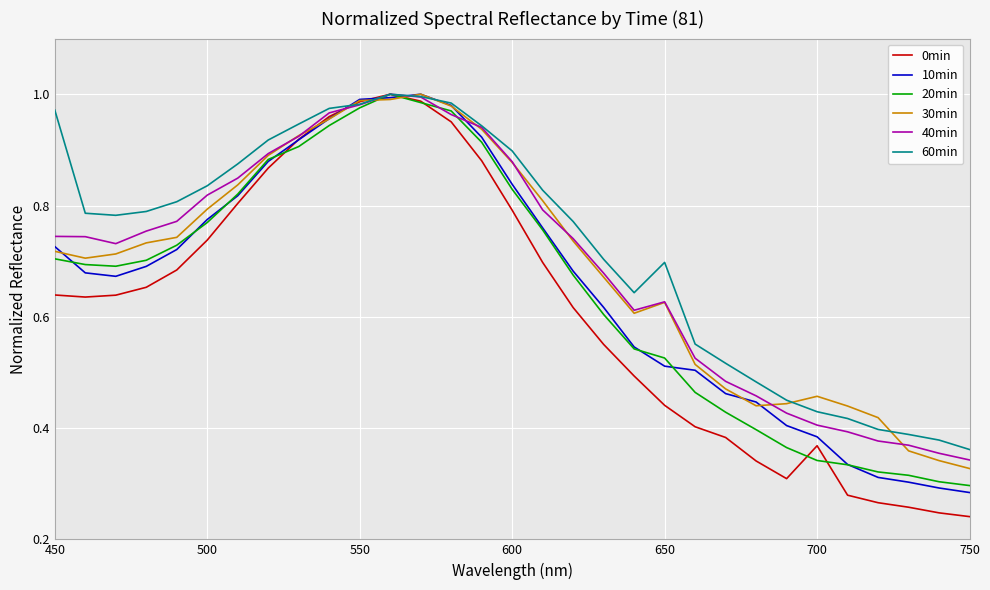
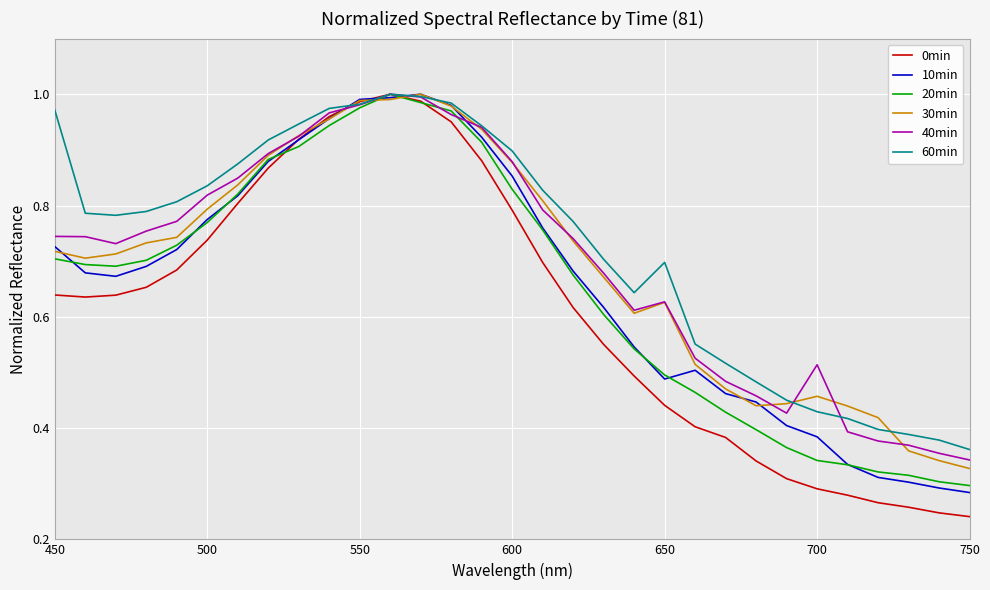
10min, 600: 0.84 -> 0.85
10min, 650: 0.51 -> 0.49
20min, 650: 0.53 -> 0.50
0min, 700: 0.37 -> 0.29
40min, 700: 0.41 -> 0.51
